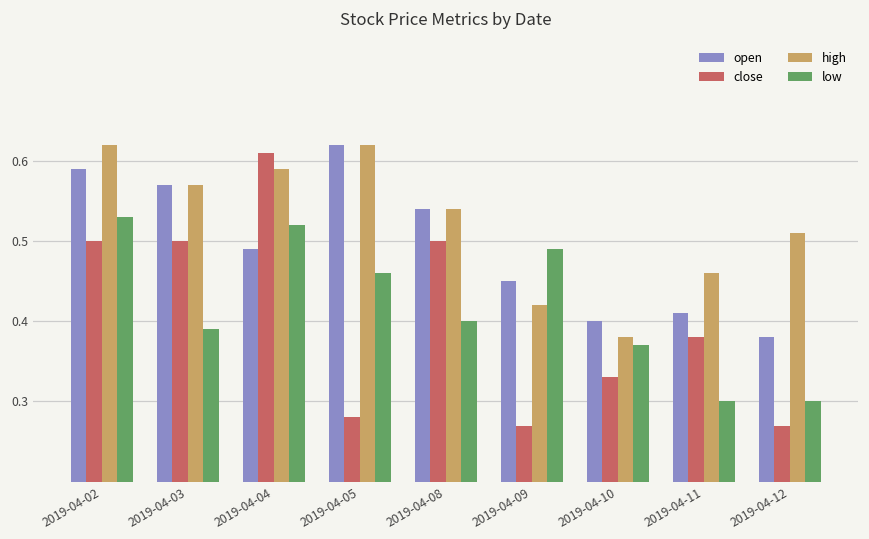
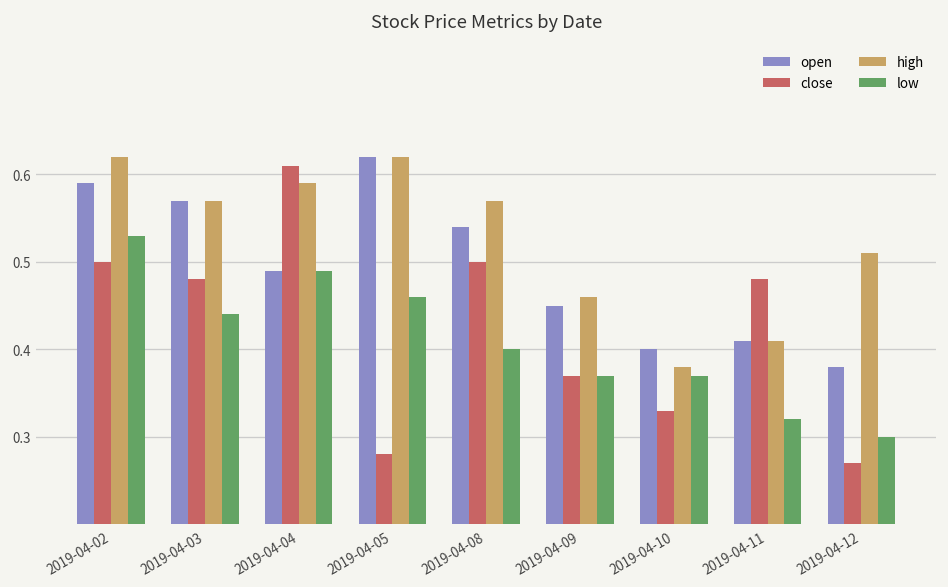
close, 2019-04-03: 0.50 -> 0.48
low, 2019-04-03: 0.39 -> 0.44
low, 2019-04-04: 0.52 -> 0.49
high, 2019-04-08: 0.54 -> 0.57
close, 2019-04-09: 0.27 -> 0.37
high, 2019-04-09: 0.42 -> 0.46
low, 2019-04-09: 0.49 -> 0.37
close, 2019-04-11: 0.38 -> 0.48
high, 2019-04-11: 0.46 -> 0.41
low, 2019-04-11: 0.30 -> 0.32
